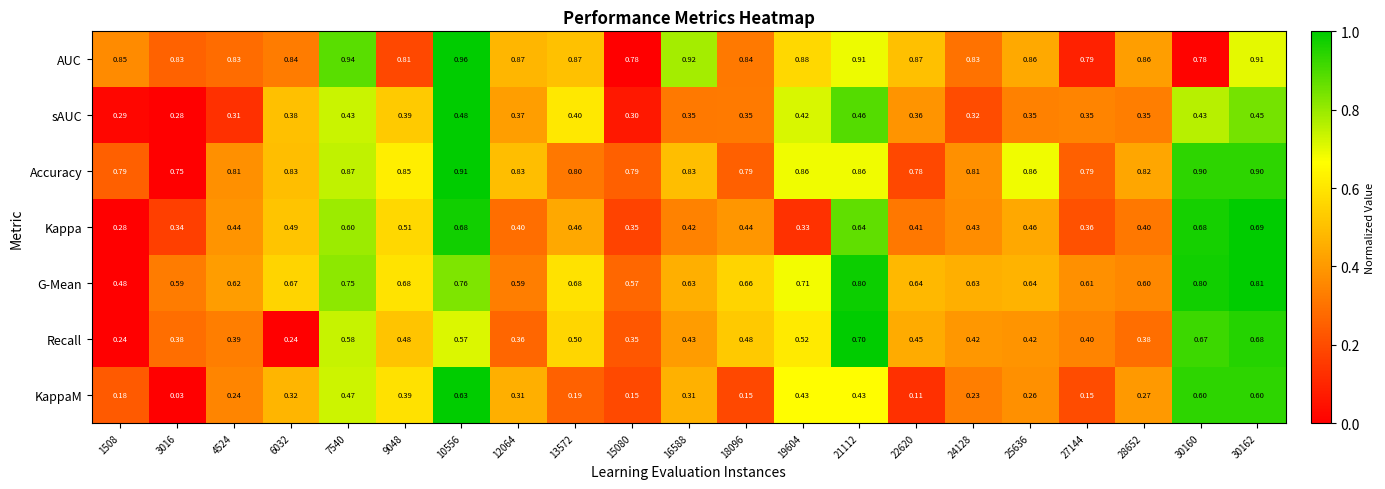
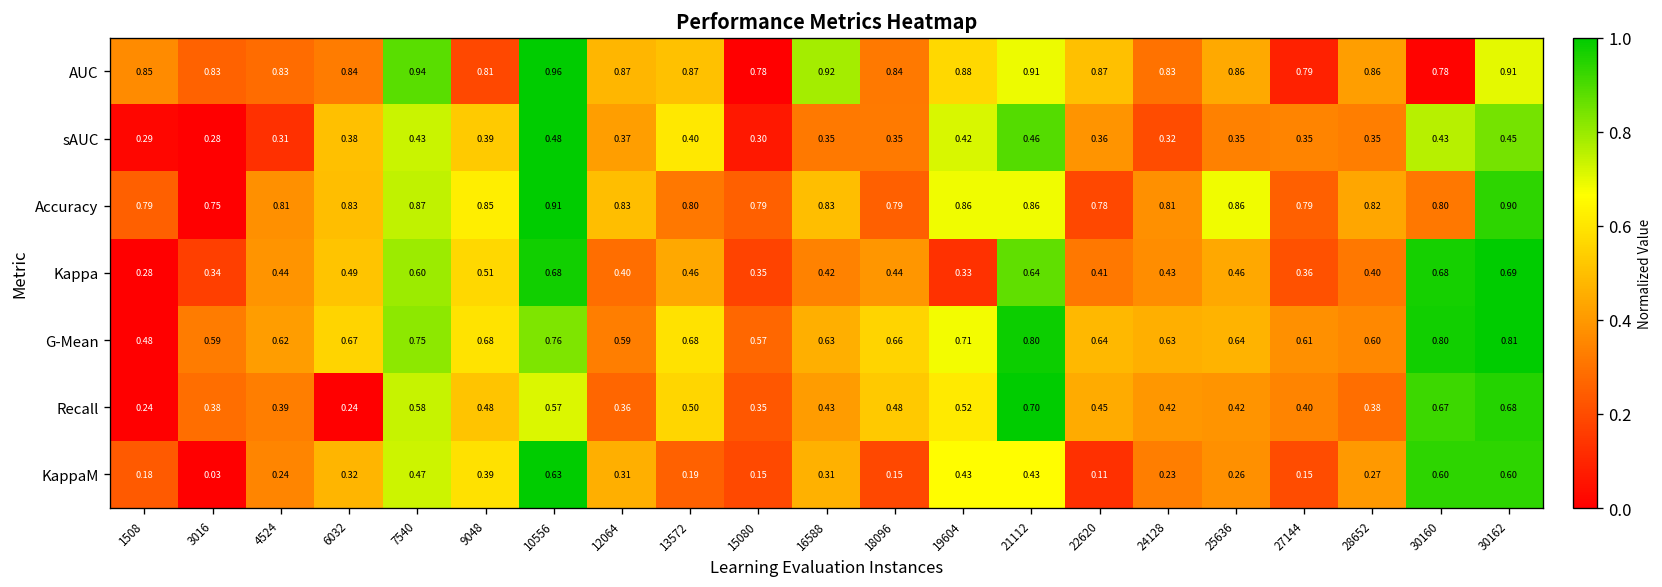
Accuracy, 30160: 0.90 -> 0.80
